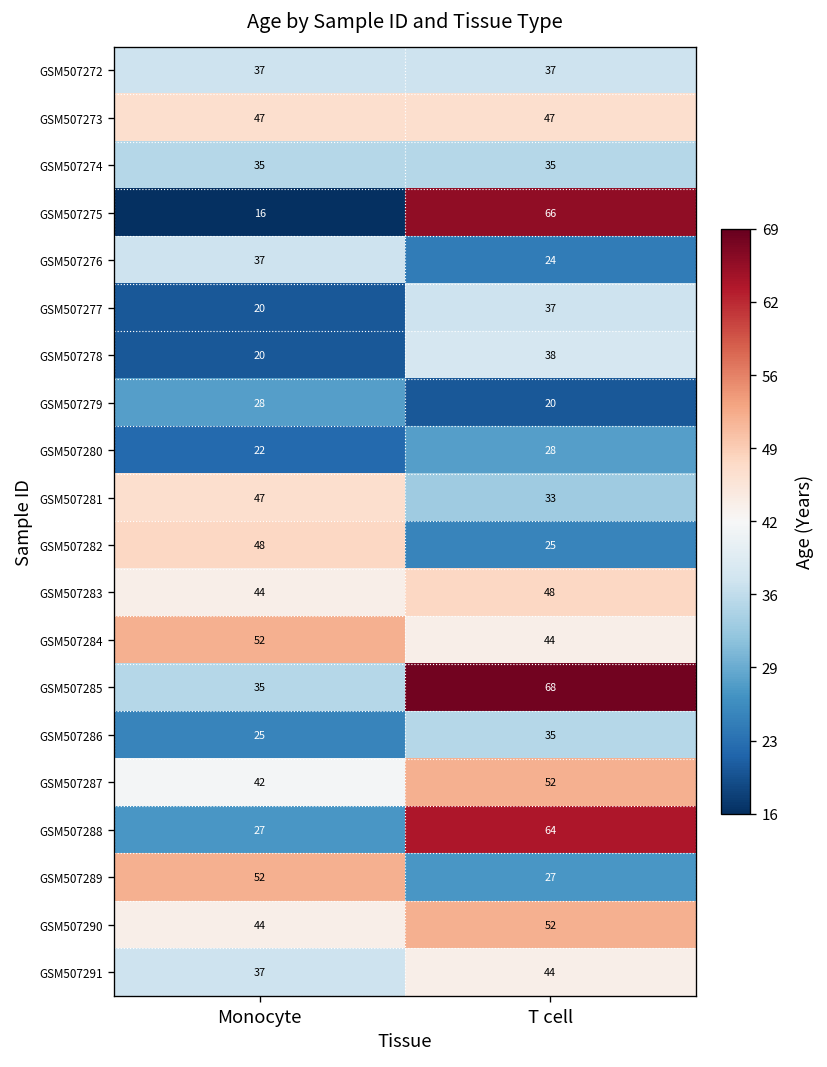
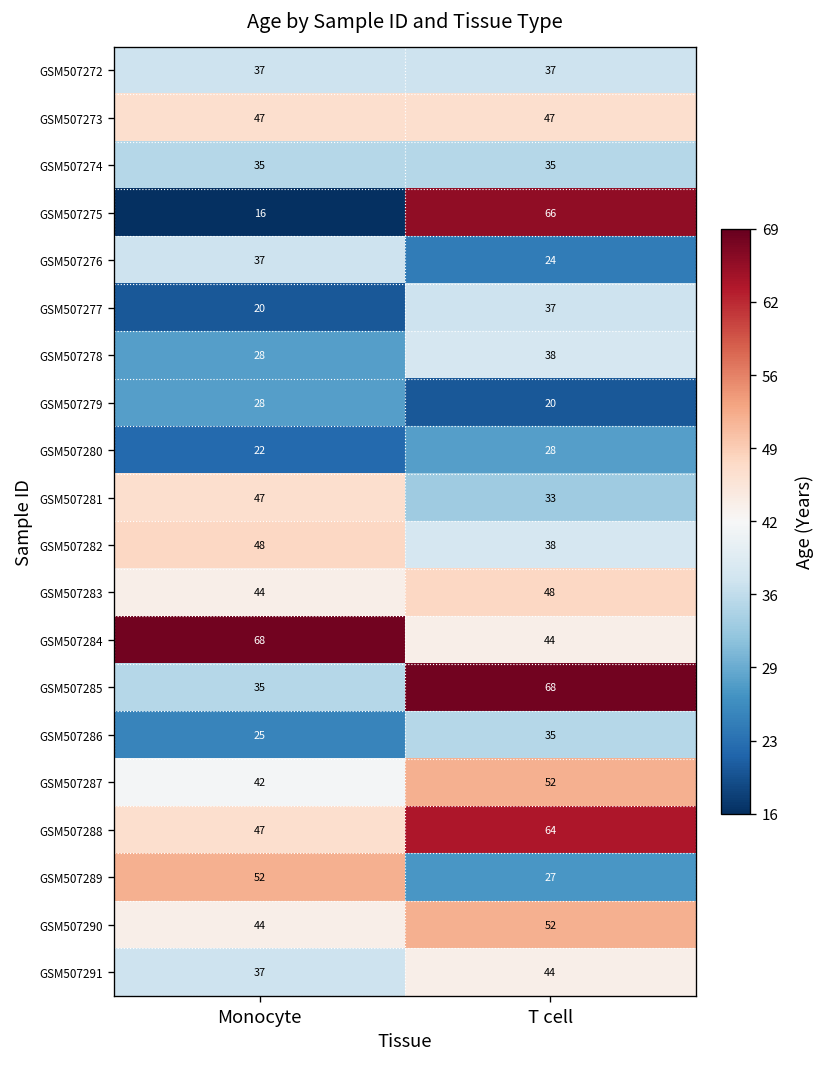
GSM507278, Monocyte: 20 -> 28
GSM507282, T cell: 25 -> 38
GSM507284, Monocyte: 52 -> 68
GSM507288, Monocyte: 27 -> 47
